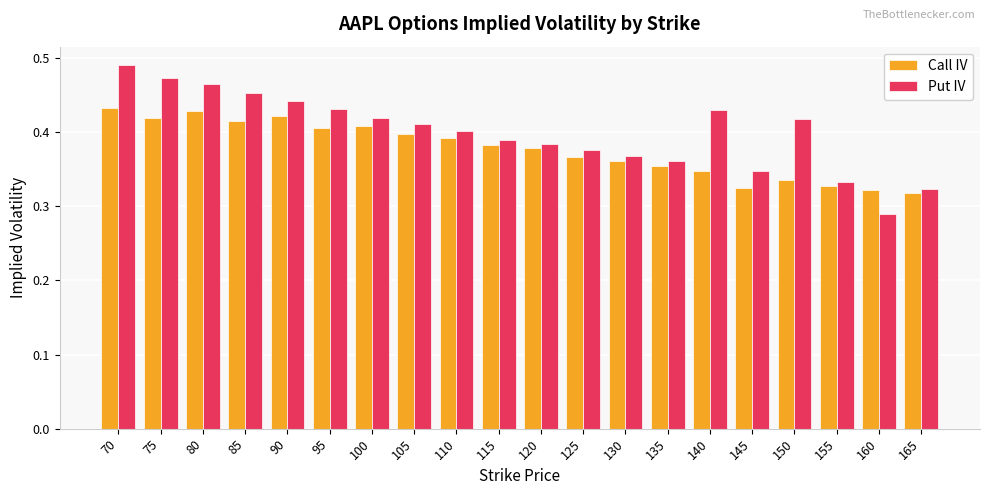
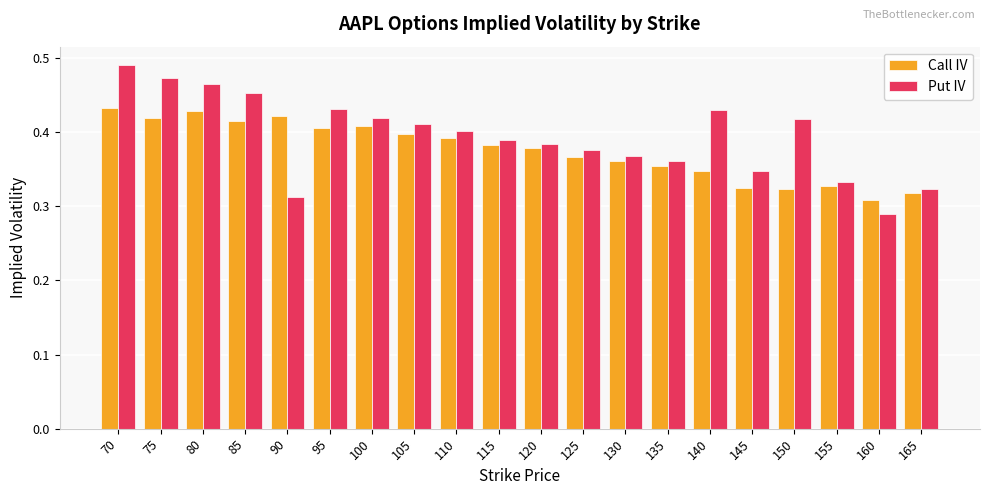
Put IV, 90: 0.44 -> 0.31
Call IV, 150: 0.34 -> 0.32
Call IV, 160: 0.32 -> 0.31
